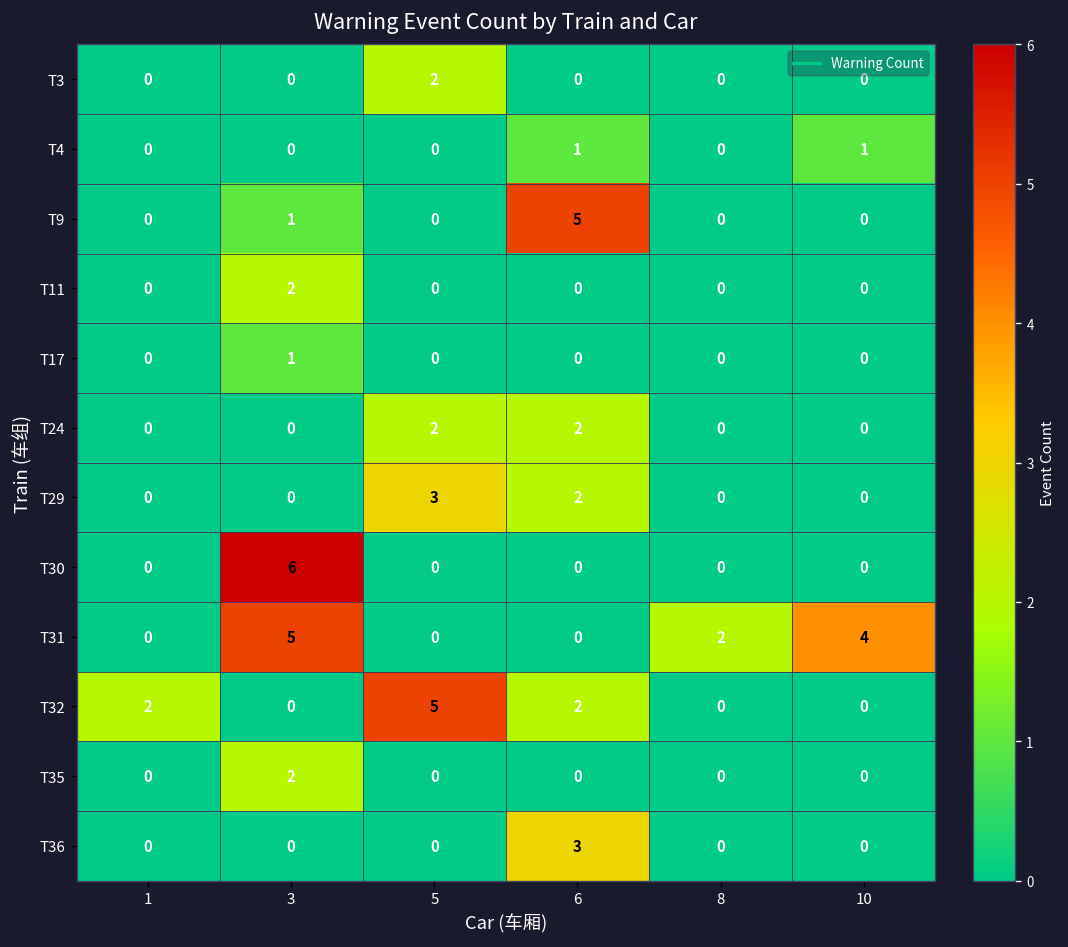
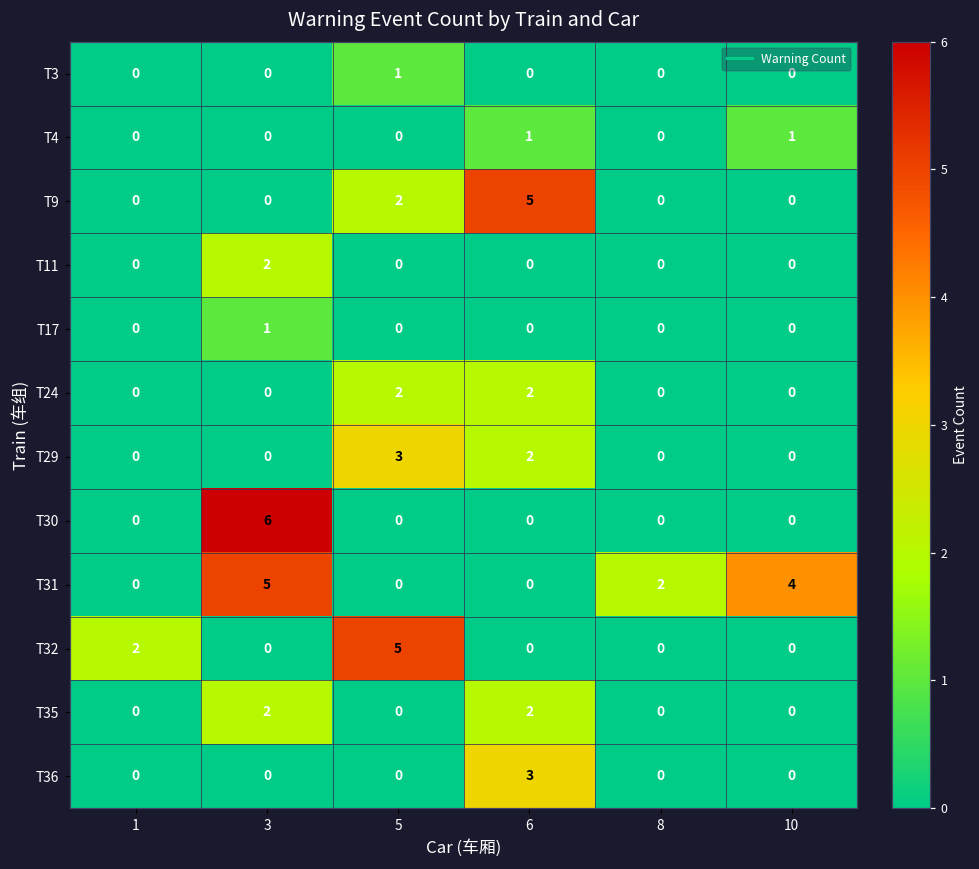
T3, 5: 2 -> 1
T9, 3: 1 -> 0
T9, 5: 0 -> 2
T32, 6: 2 -> 0
T35, 6: 0 -> 2
